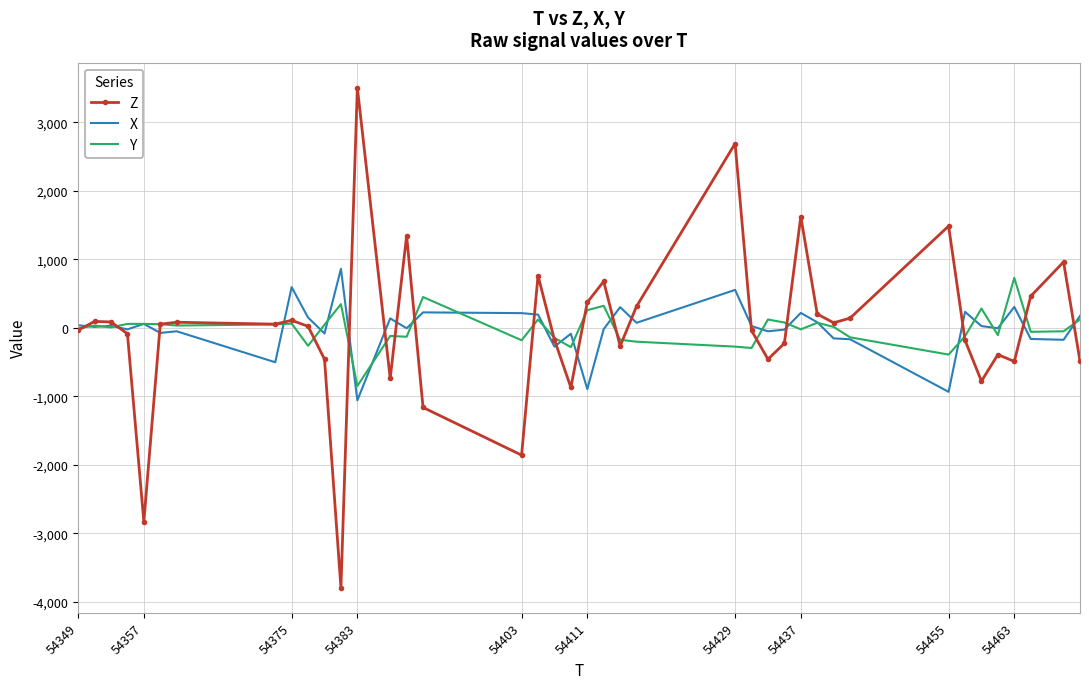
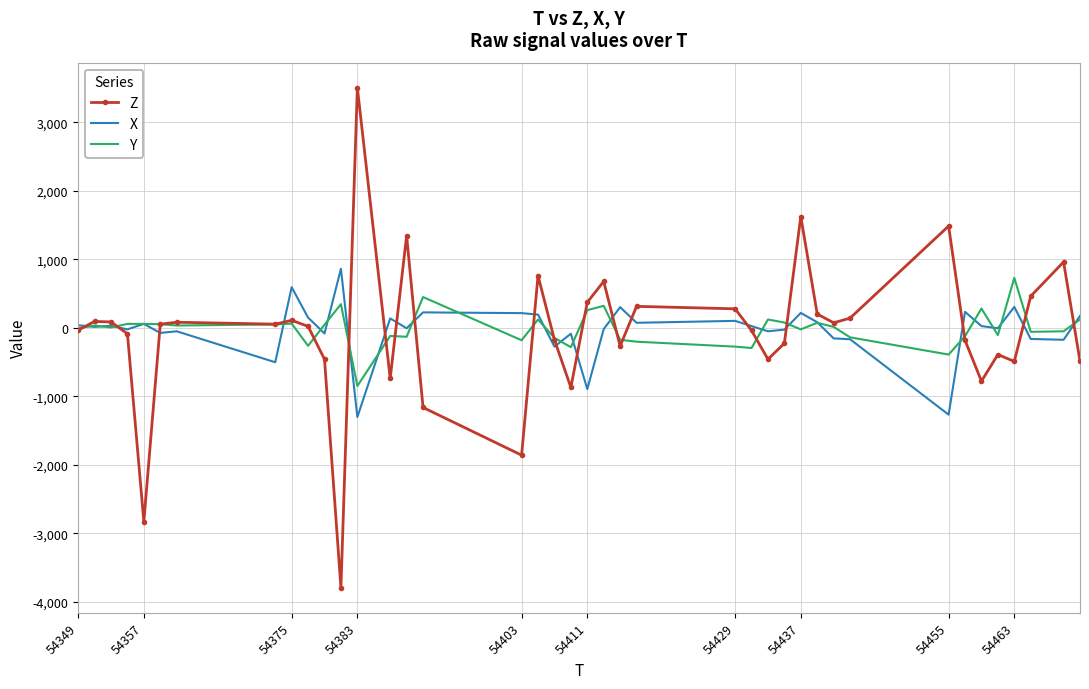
X, 54383: -1,100 -> -1,300
Z, 54429: 2,700 -> 300
X, 54429: 600 -> 100
X, 54455: -900 -> -1,300
